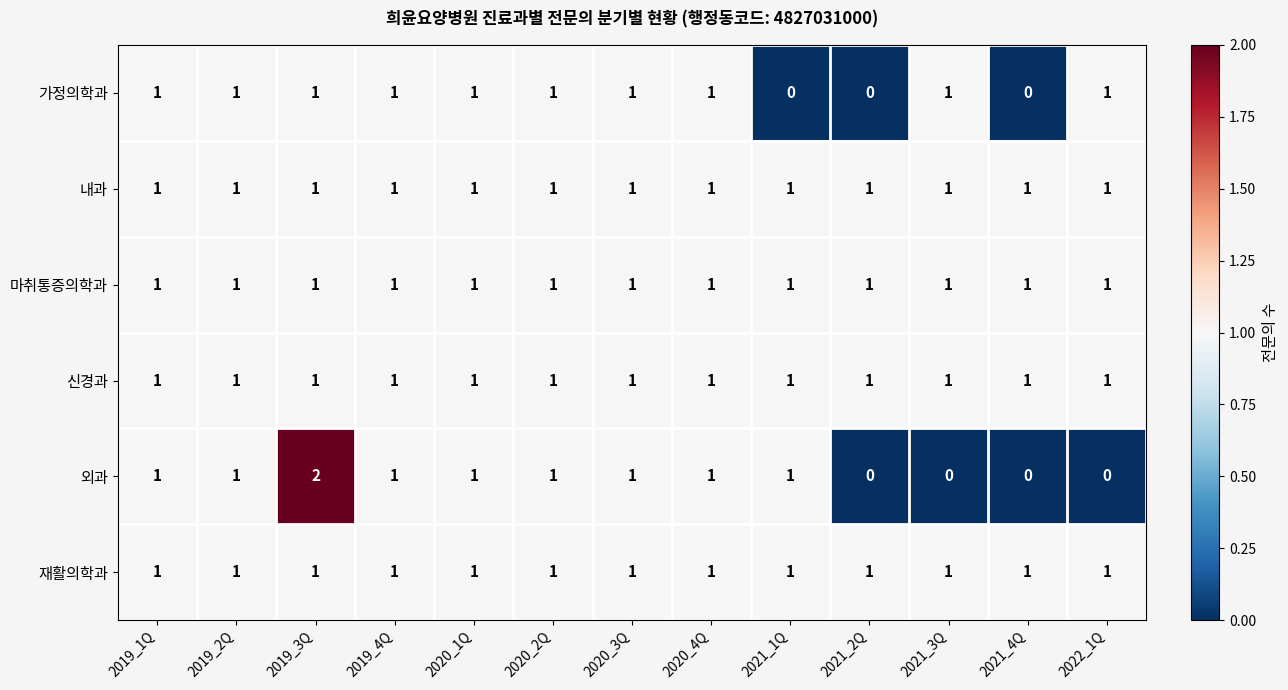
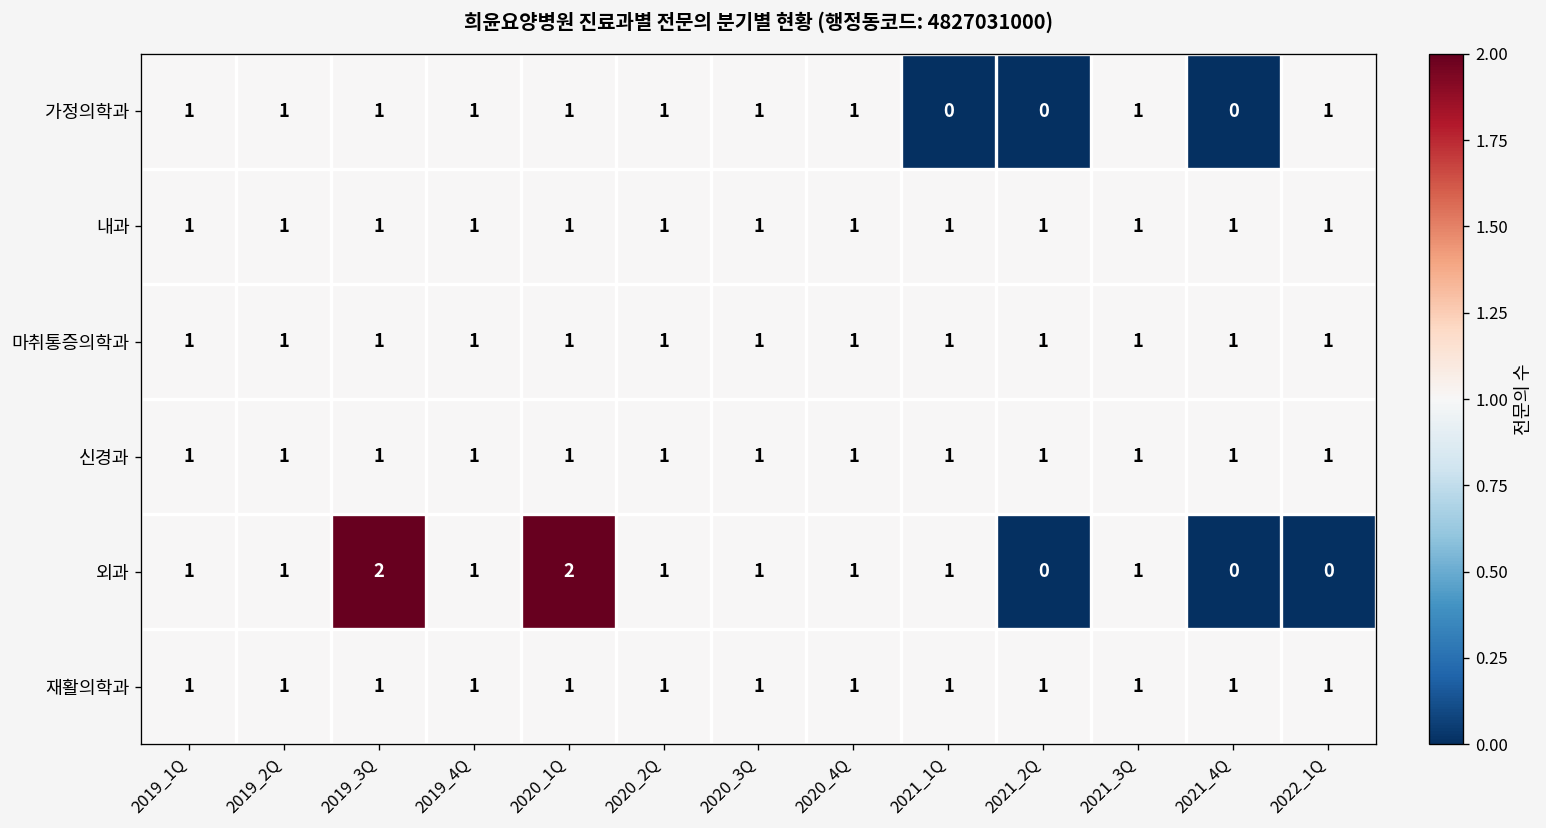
외과, 2020_1Q: 1 -> 2
외과, 2021_3Q: 0 -> 1
